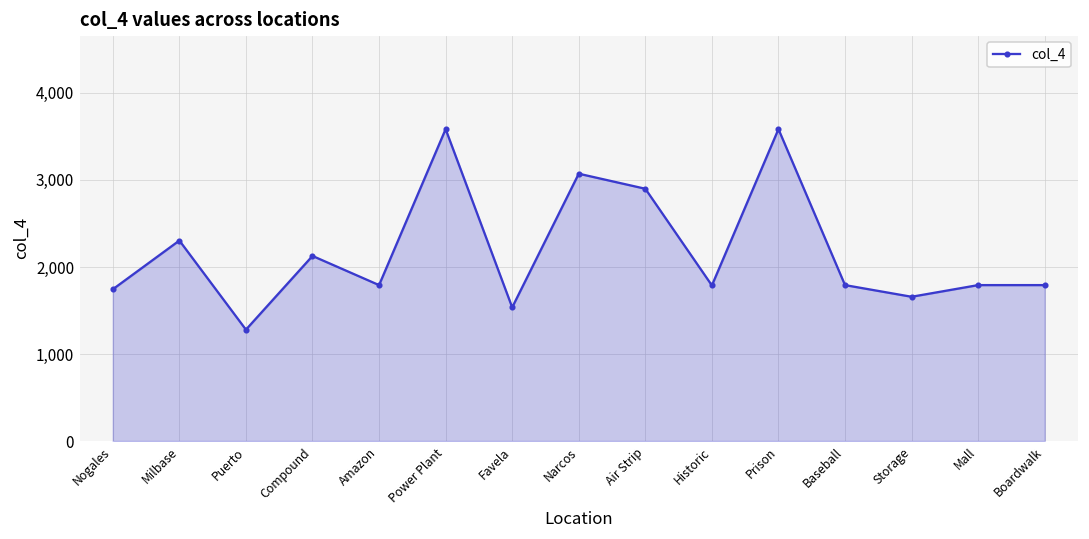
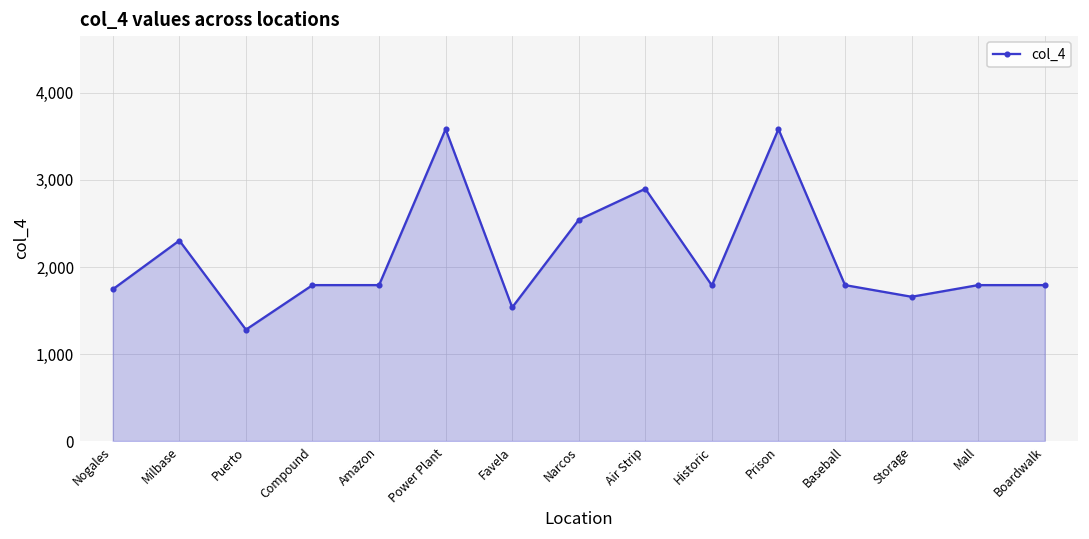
Compound: 2,100 -> 1,800
Narcos: 3,100 -> 2,500
